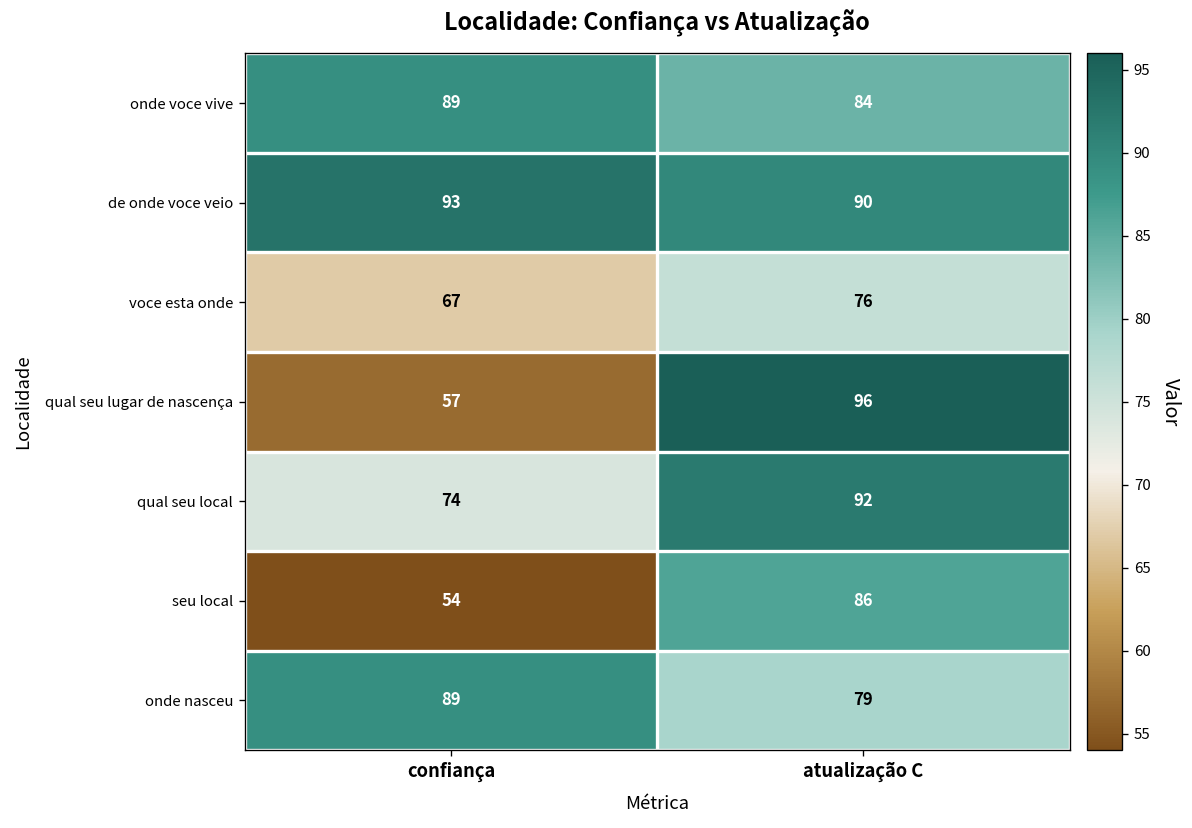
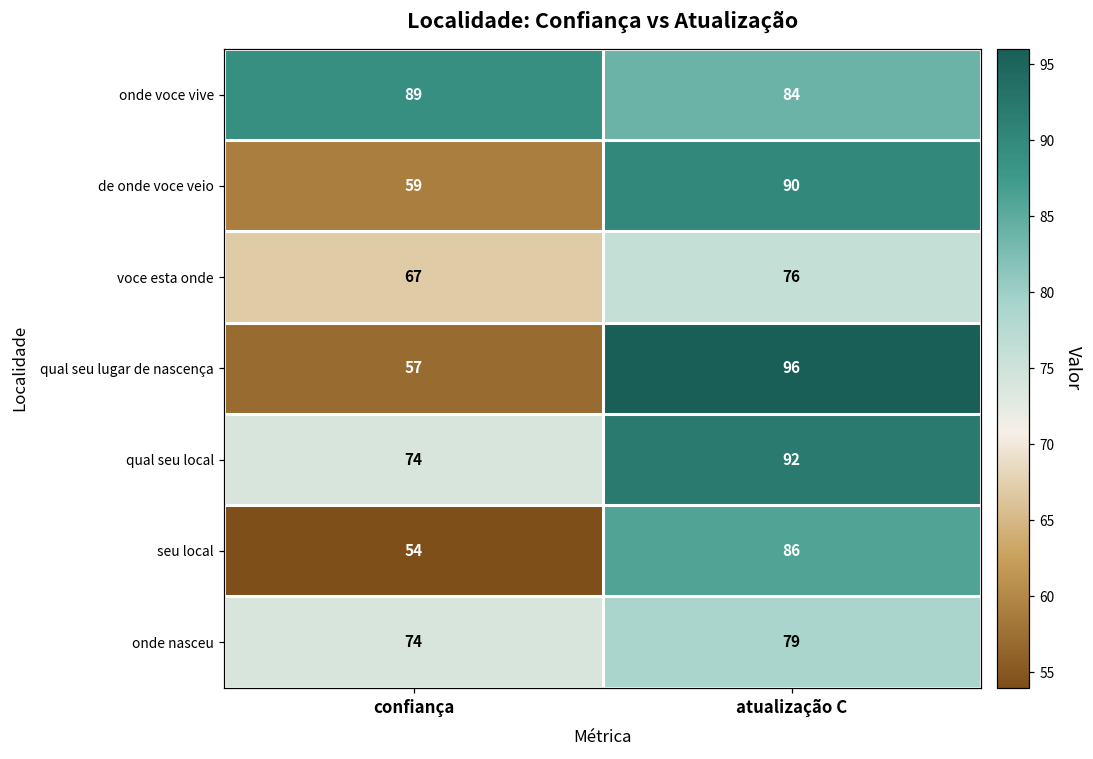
de onde voce veio, confiança: 93 -> 59
onde nasceu, confiança: 89 -> 74
